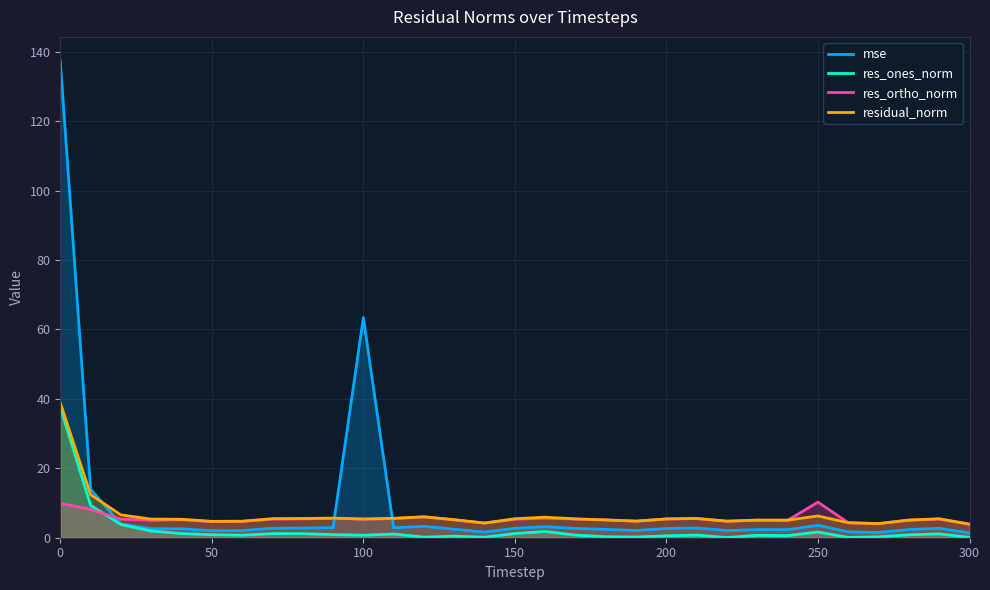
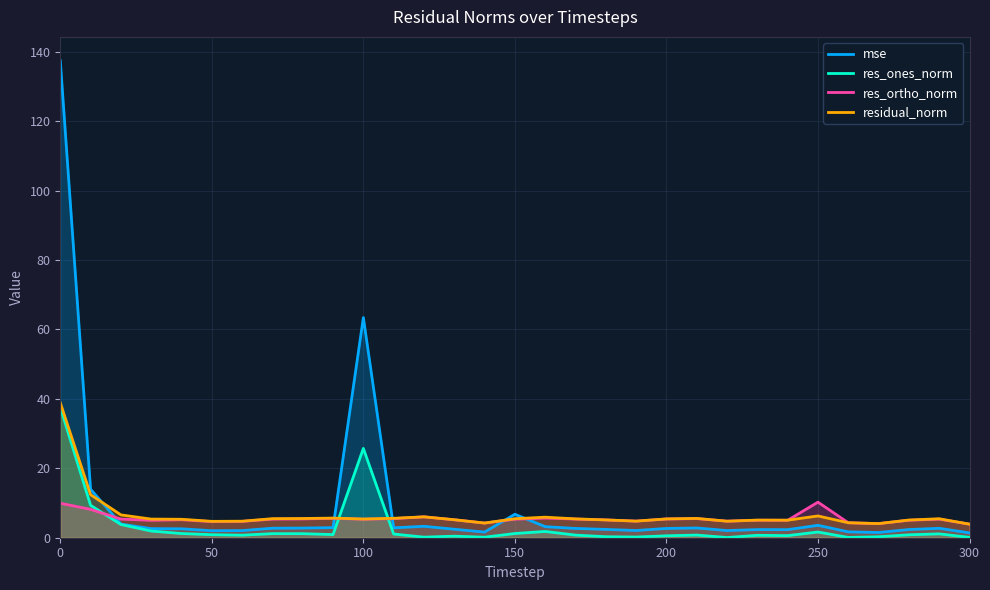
res_ones_norm, 100: 1 -> 26
mse, 150: 3 -> 7
